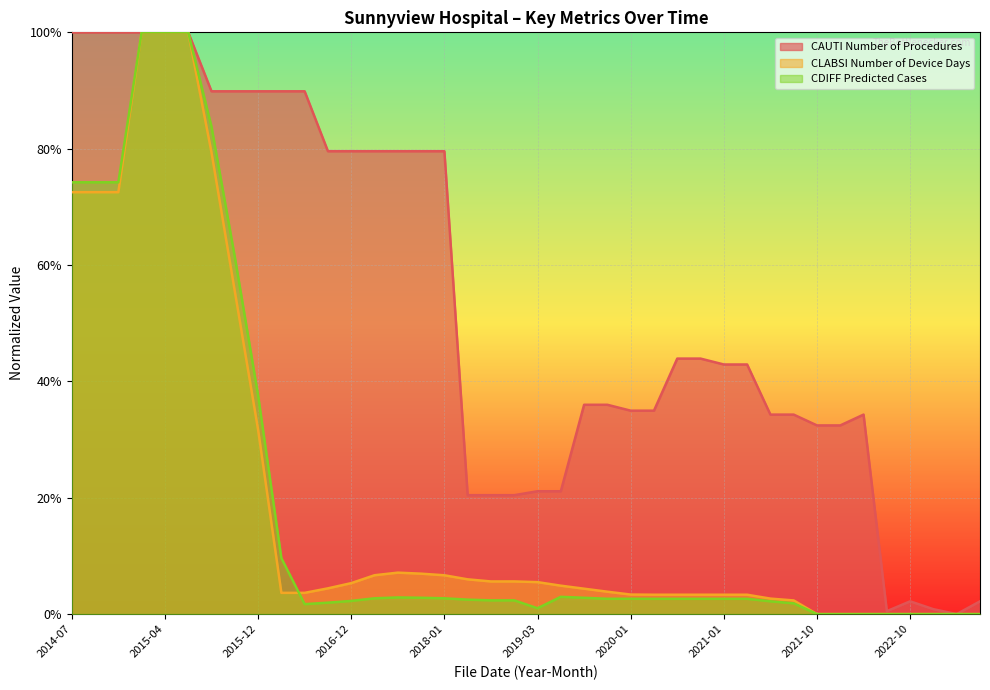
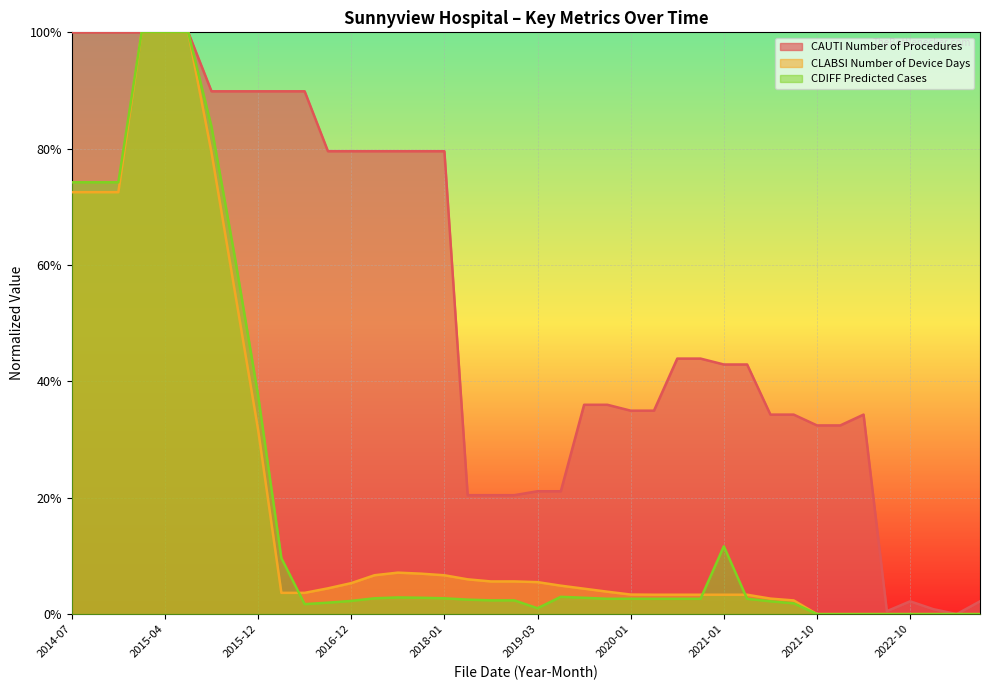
CDIFF Predicted Cases, 2021-01: 3% -> 12%
